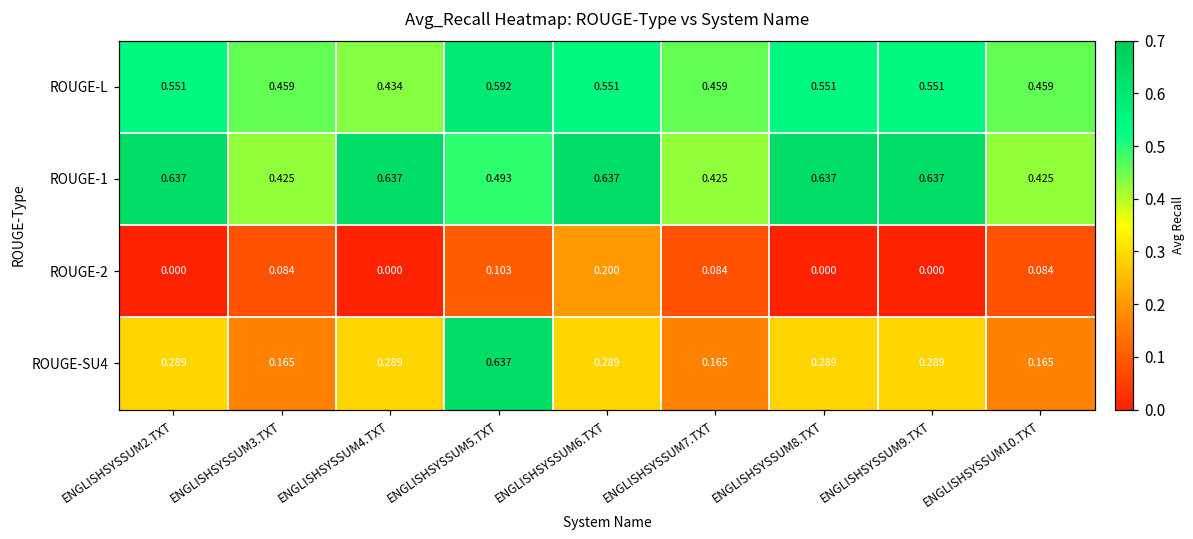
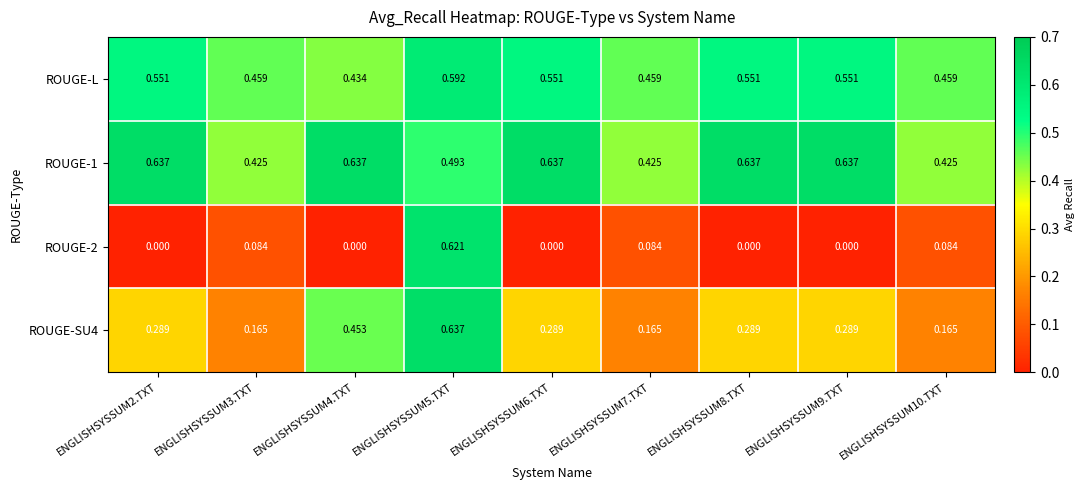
ROUGE-2, ENGLISHSYSSUM5.TXT: 0.103 -> 0.621
ROUGE-2, ENGLISHSYSSUM6.TXT: 0.200 -> 0.000
ROUGE-SU4, ENGLISHSYSSUM4.TXT: 0.289 -> 0.453
